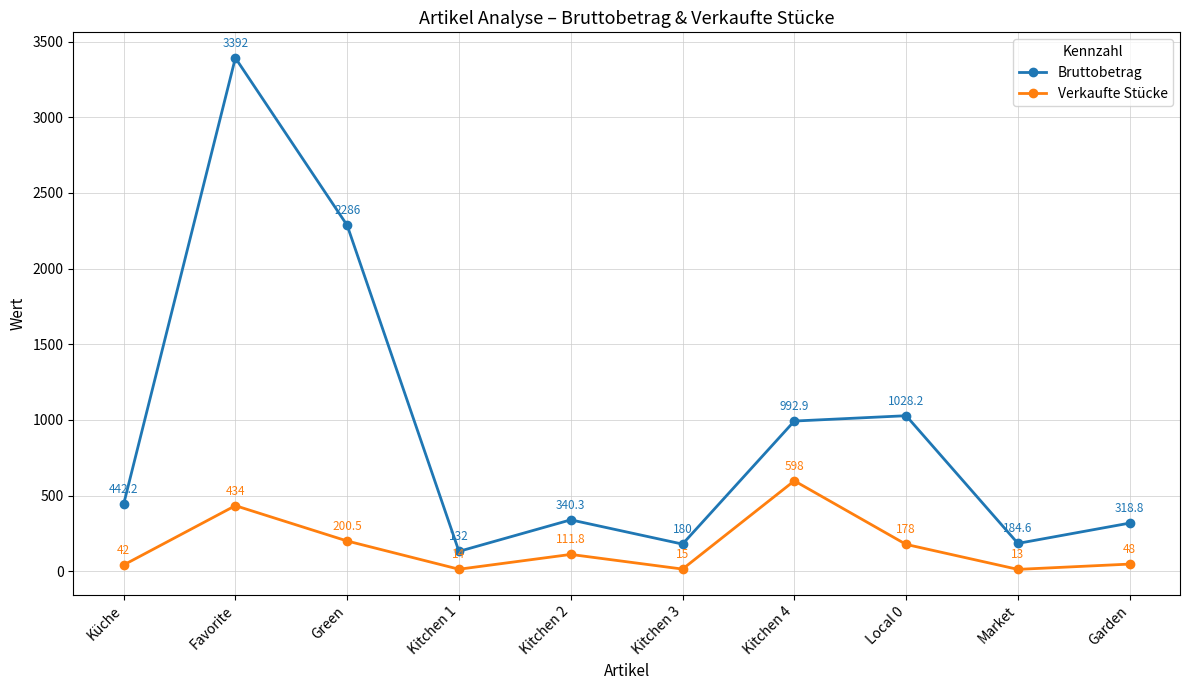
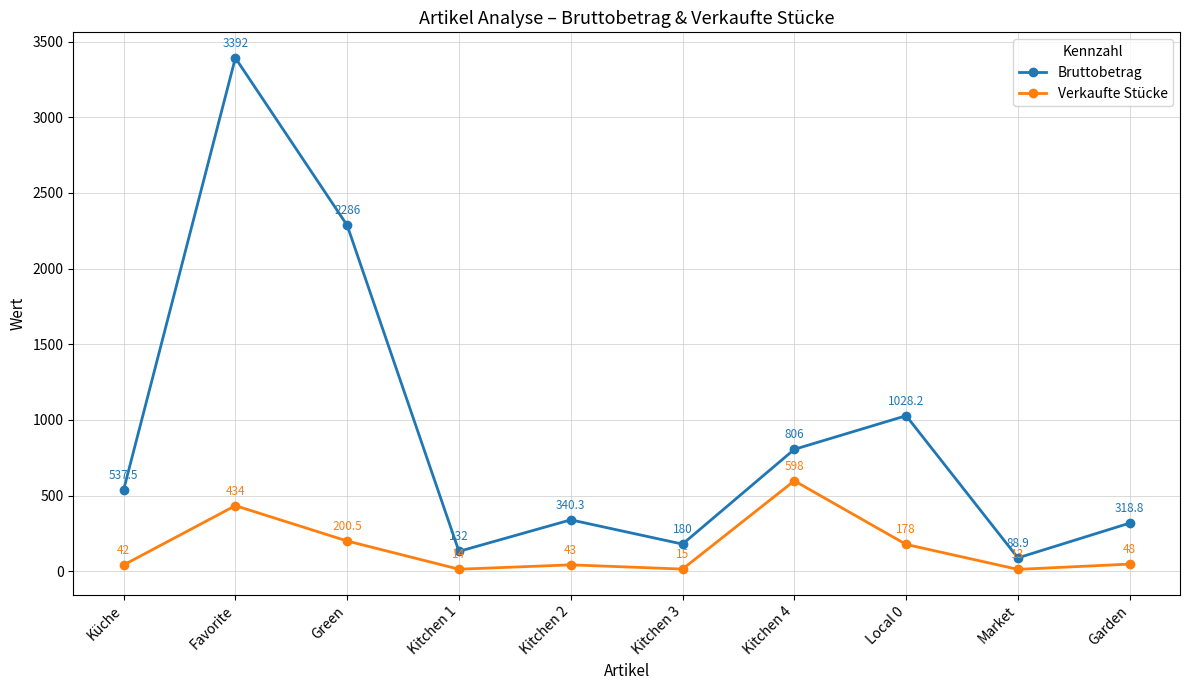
Bruttobetrag, Küche: 442.2 -> 537.5
Verkaufte Stücke, Kitchen 2: 111.8 -> 43
Bruttobetrag, Kitchen 4: 992.9 -> 806
Bruttobetrag, Market: 184.6 -> 88.9
